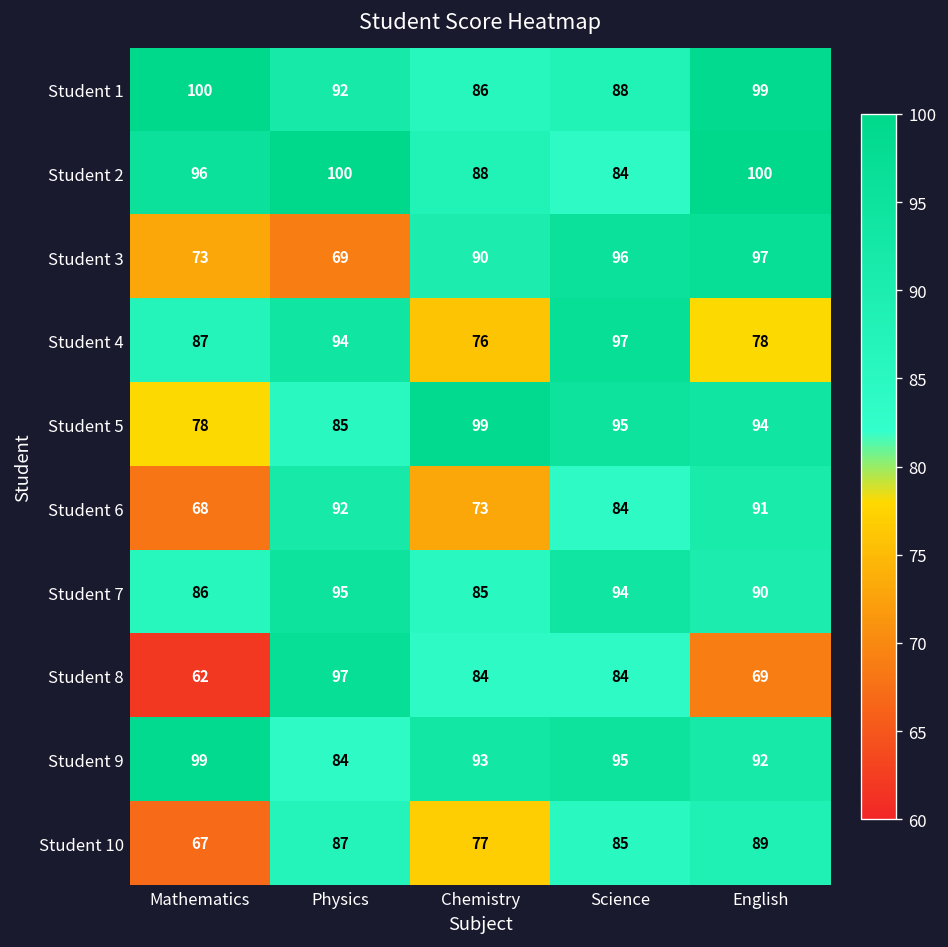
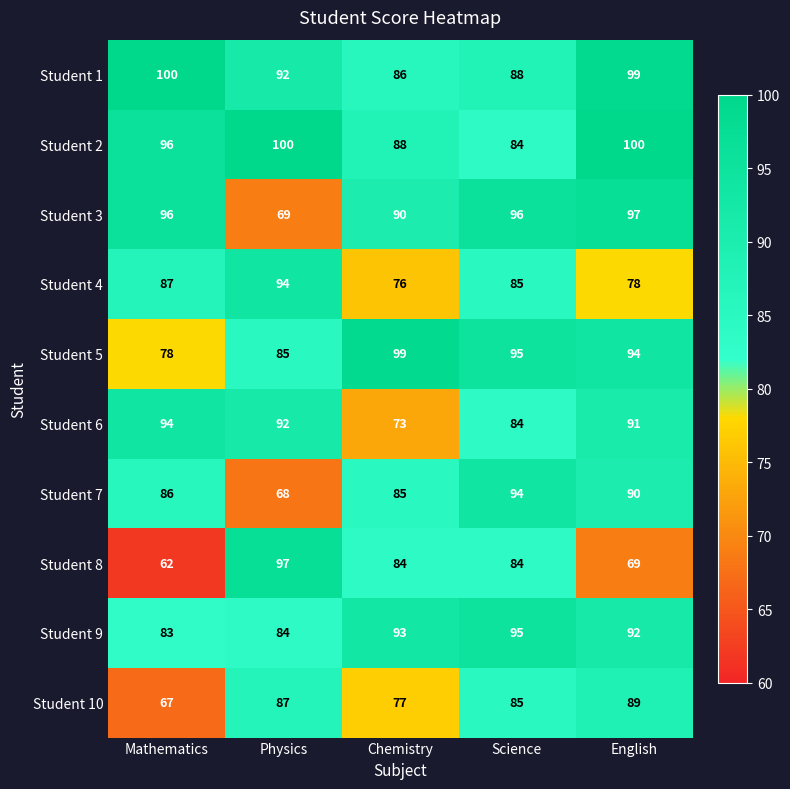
Student 3, Mathematics: 73 -> 96
Student 4, Science: 97 -> 85
Student 6, Mathematics: 68 -> 94
Student 7, Physics: 95 -> 68
Student 9, Mathematics: 99 -> 83
